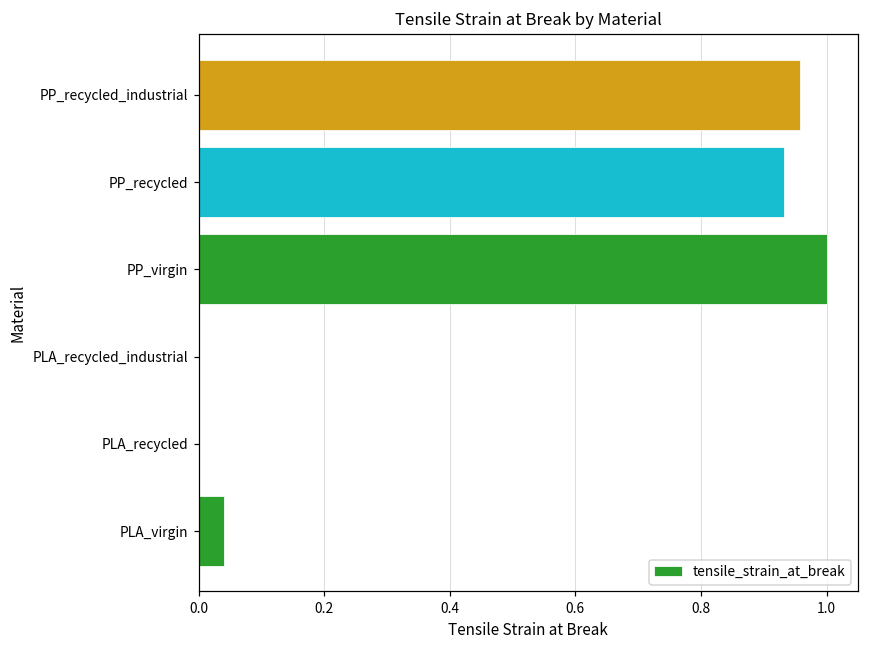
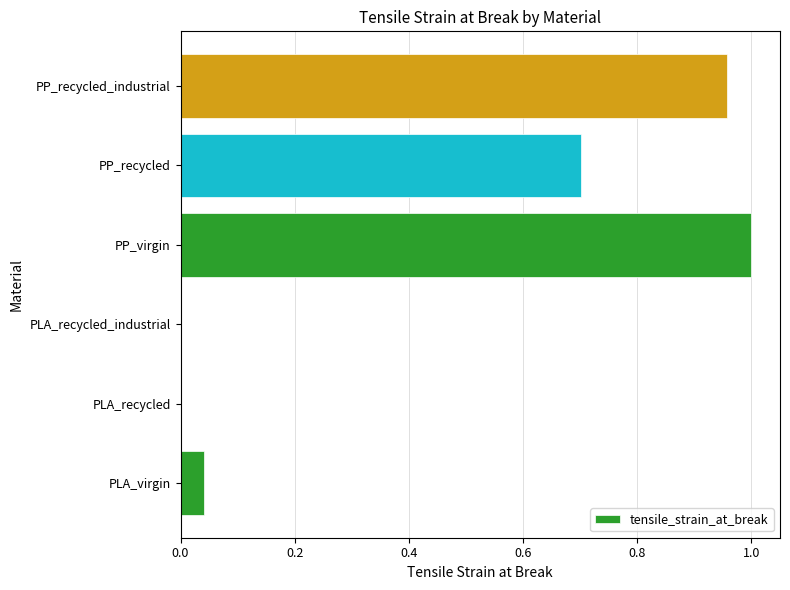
PP_recycled: 0.93 -> 0.70
